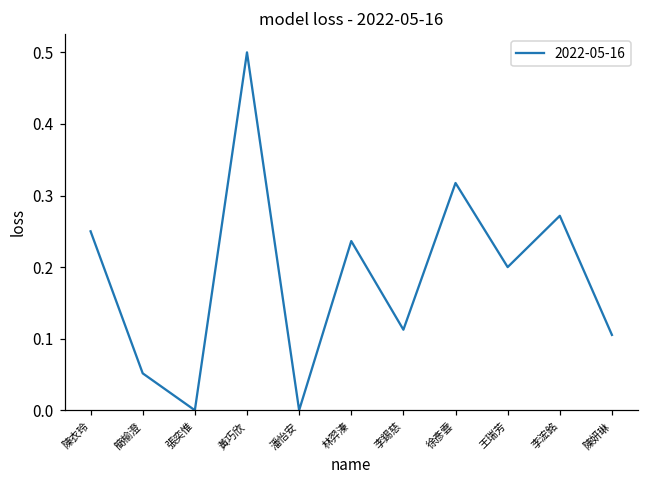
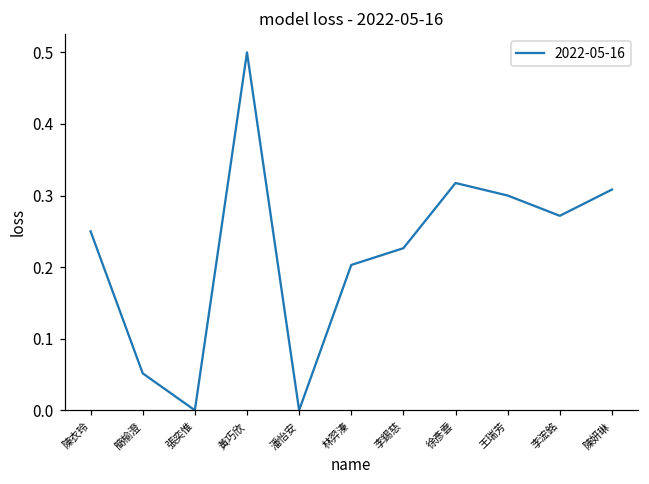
林羿溱: 0.24 -> 0.20
李錫慈: 0.11 -> 0.23
王瑞芳: 0.2 -> 0.3
陳妍琳: 0.11 -> 0.31
